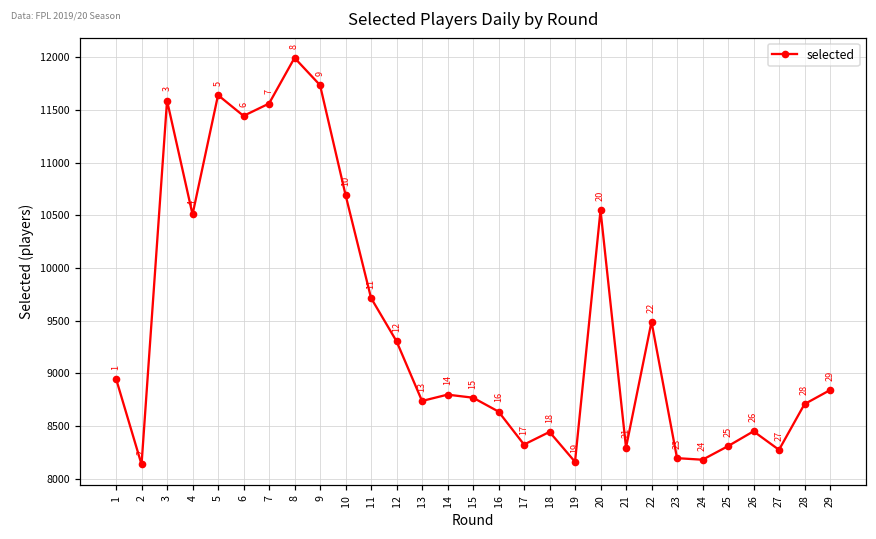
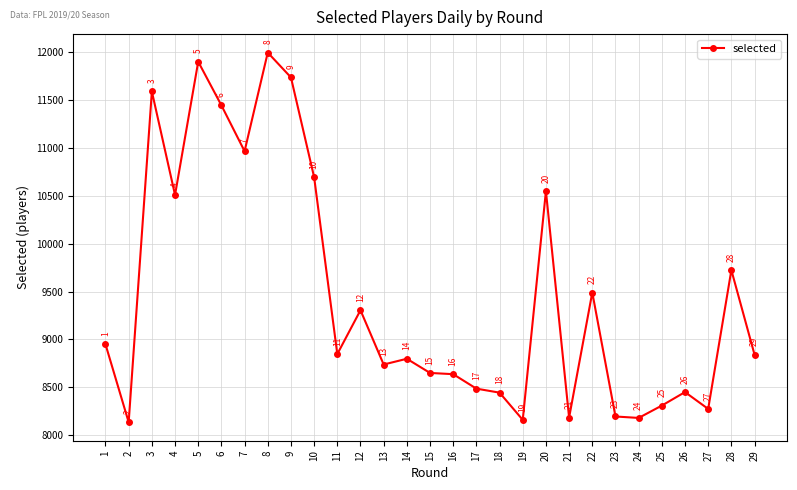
5: 11600 -> 11900
7: 11600 -> 11000
11: 9700 -> 8800
15: 8800 -> 8700
17: 8300 -> 8500
21: 8300 -> 8200
28: 8700 -> 9700
